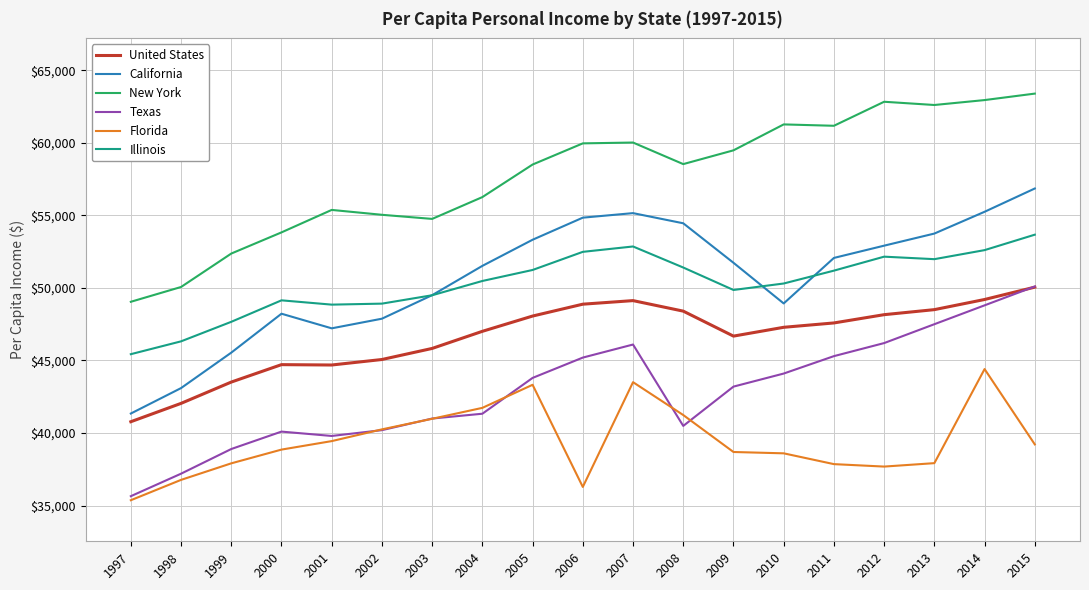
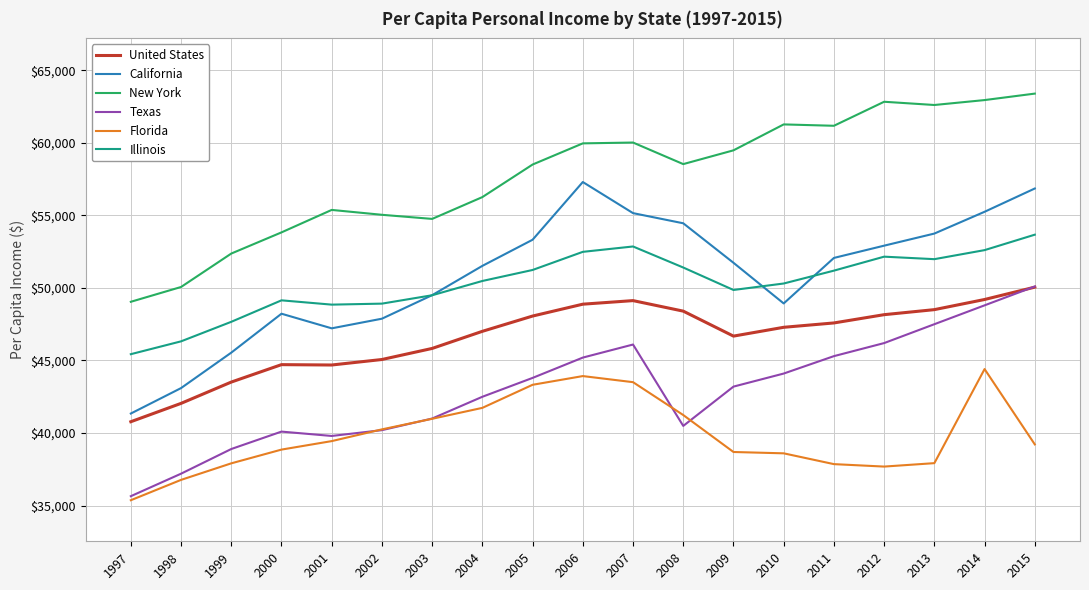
Texas, 2004: $41,300 -> $42,500
California, 2006: $54,800 -> $57,300
Florida, 2006: $36,300 -> $43,900
